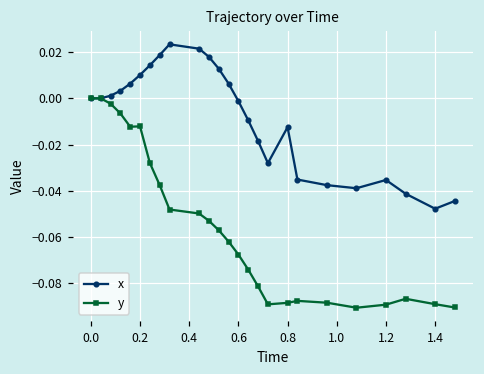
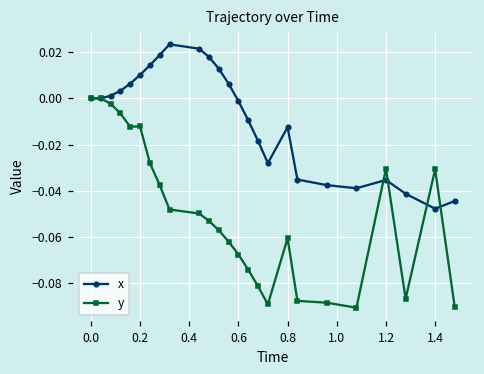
y, 0.8: -0.088 -> -0.060
y, 1.2: -0.089 -> -0.030
y, 1.4: -0.089 -> -0.031
